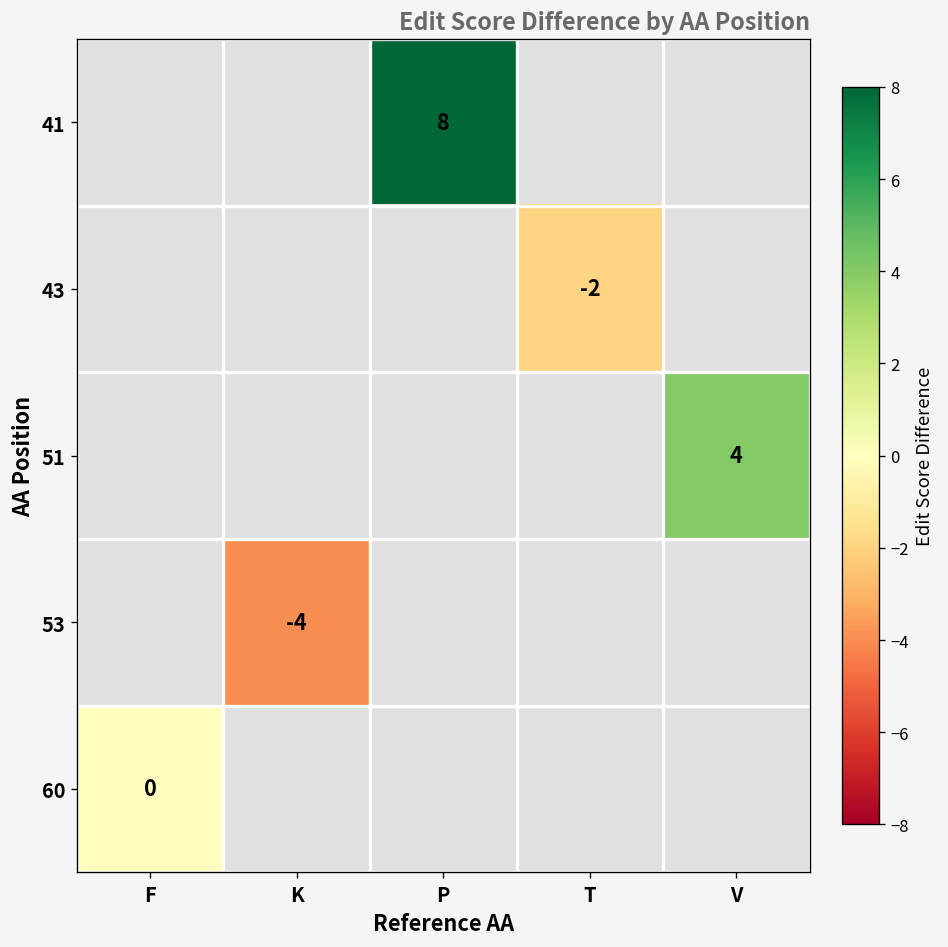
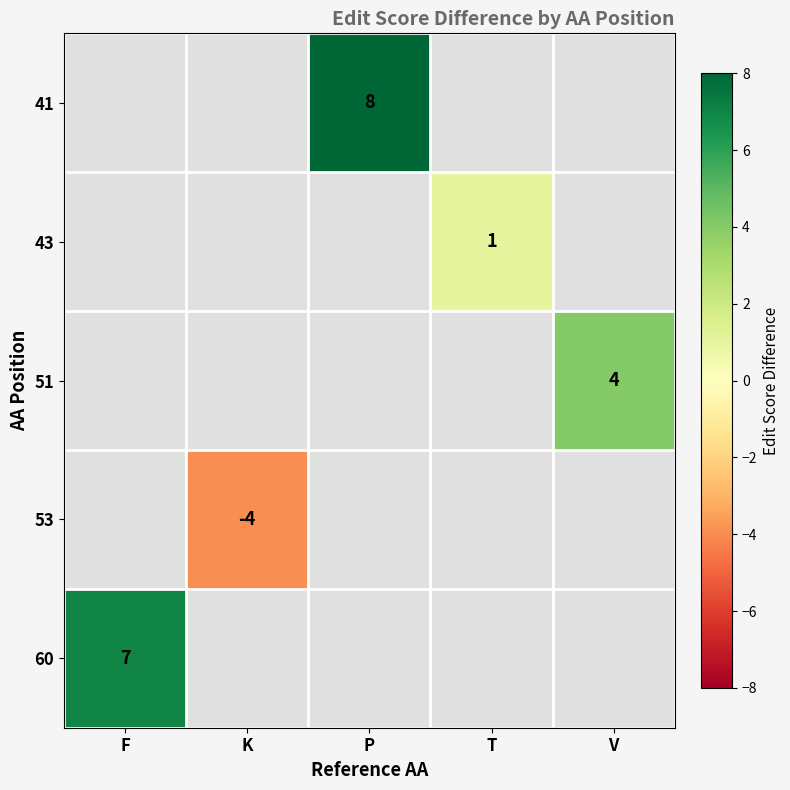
43, T: -2 -> 1
60, F: 0 -> 7
